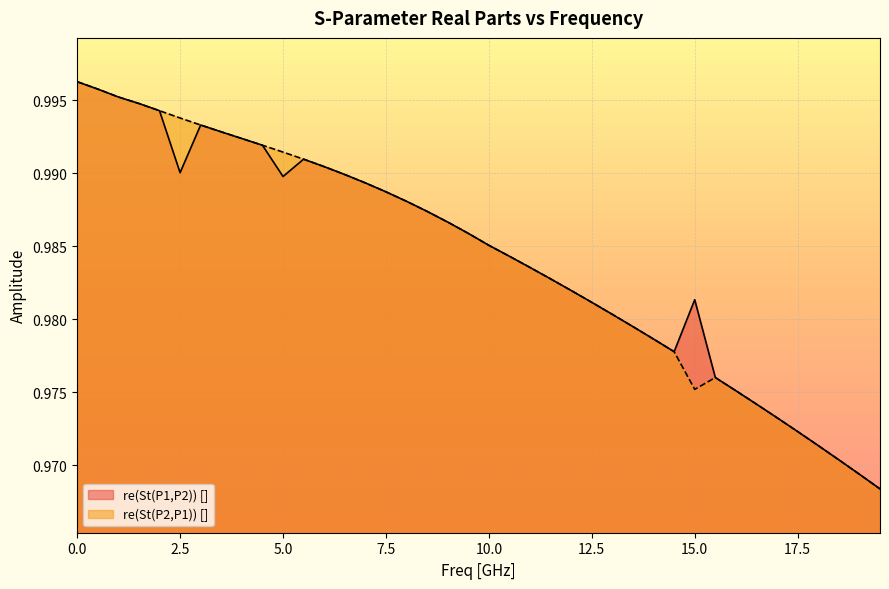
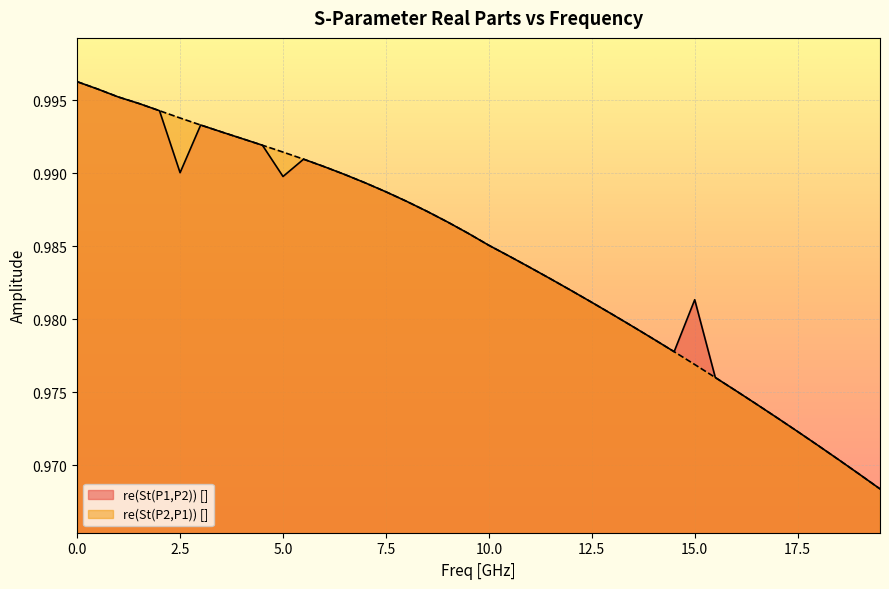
re(St(P2,P1)) [], 15.0: 0.9752 -> 0.9769
